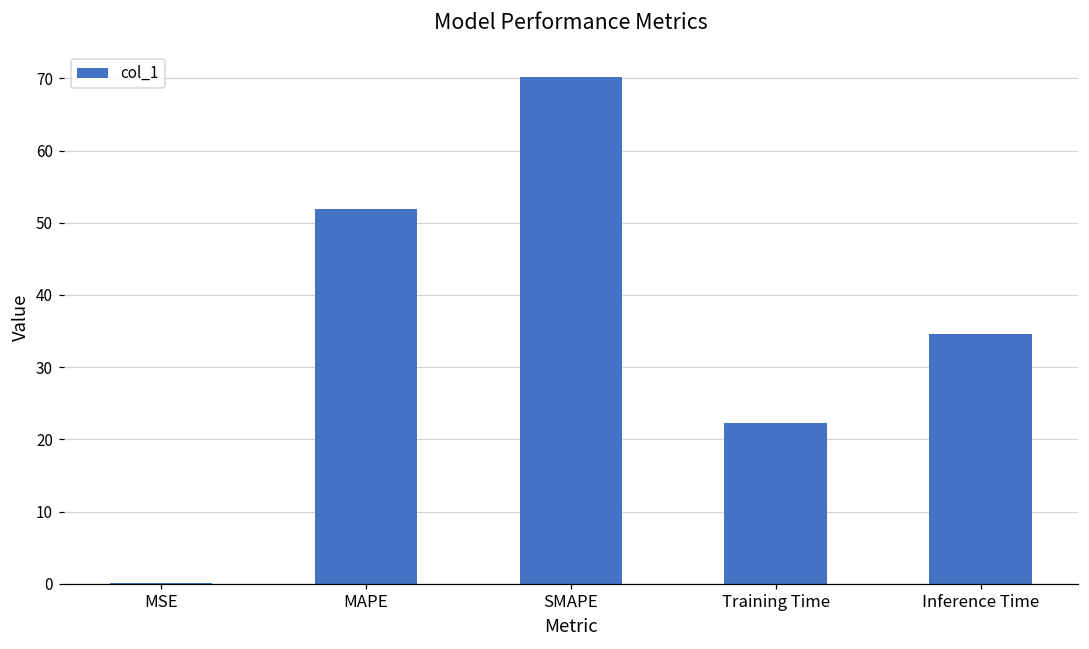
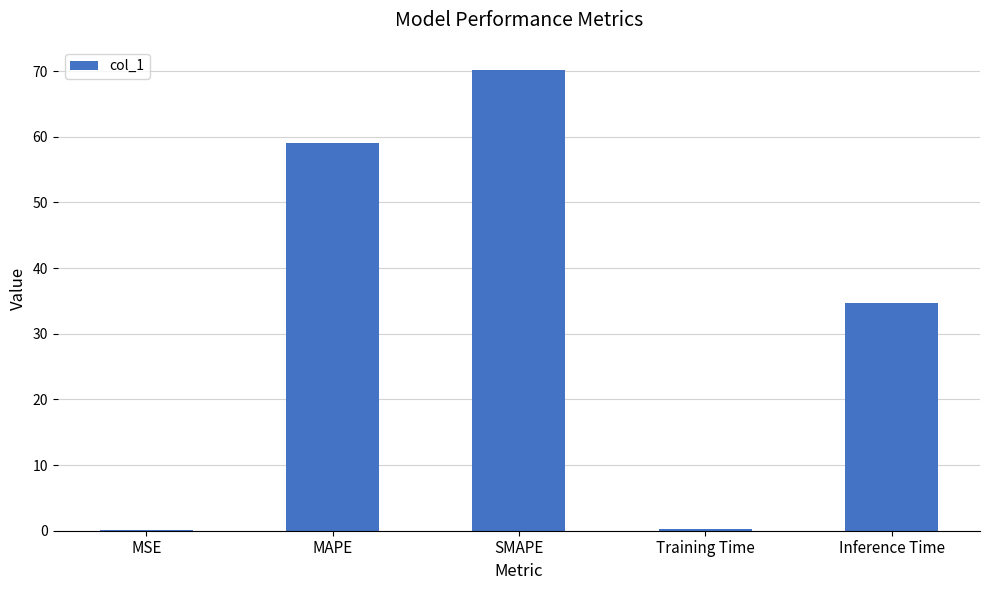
MAPE: 52 -> 59
Training Time: 22 -> 0
